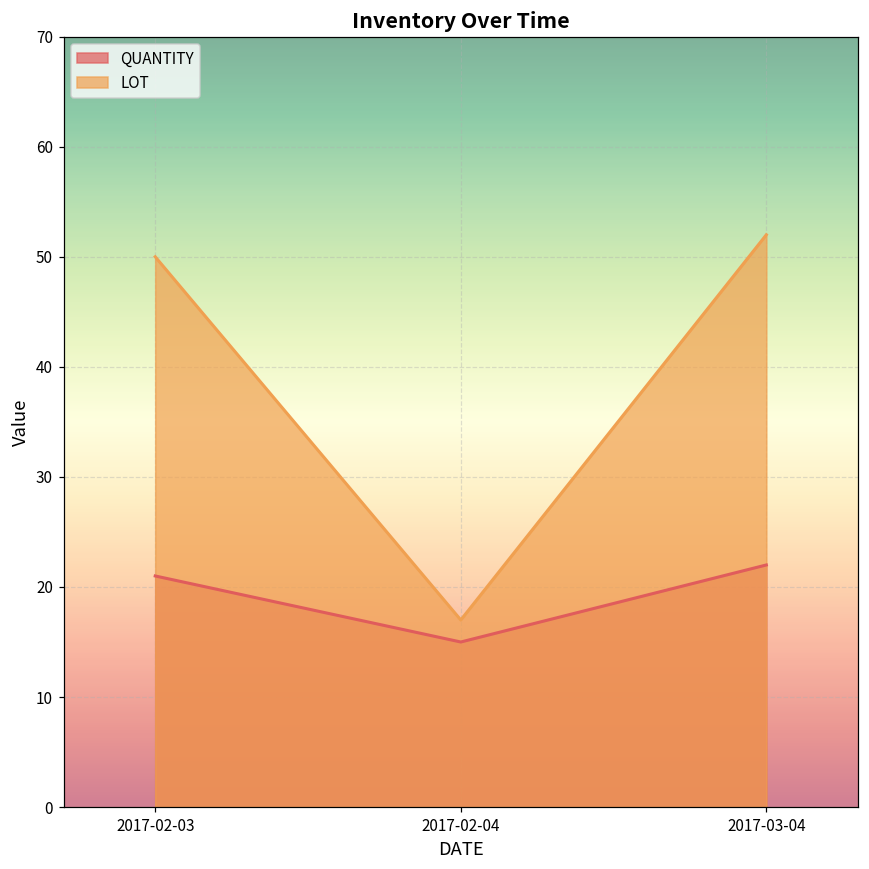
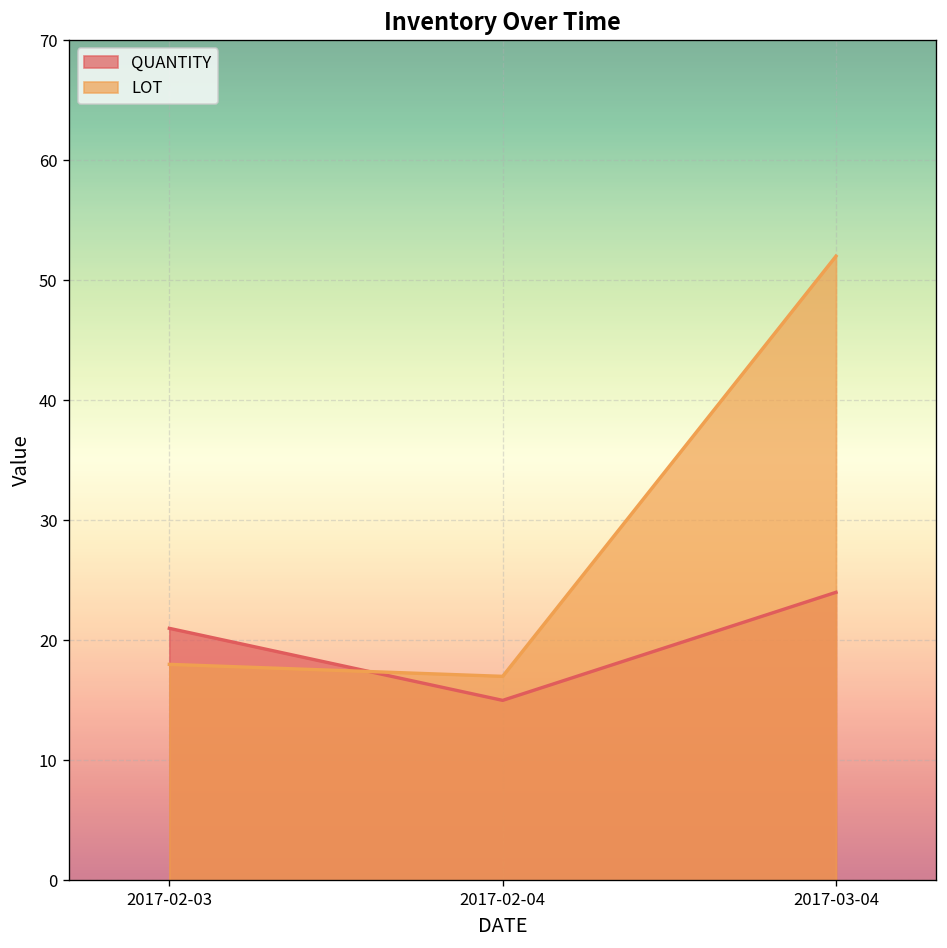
LOT, 2017-02-03: 50 -> 18
QUANTITY, 2017-03-04: 22 -> 24
